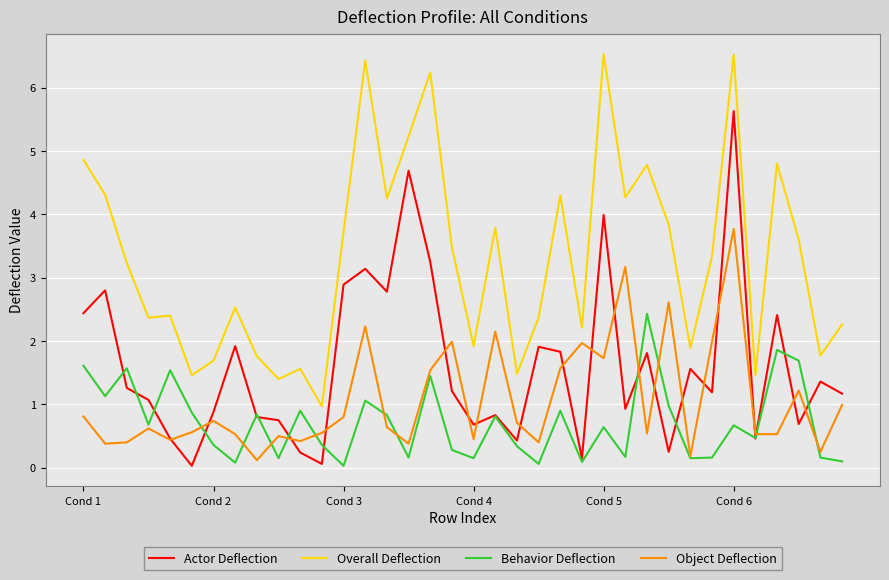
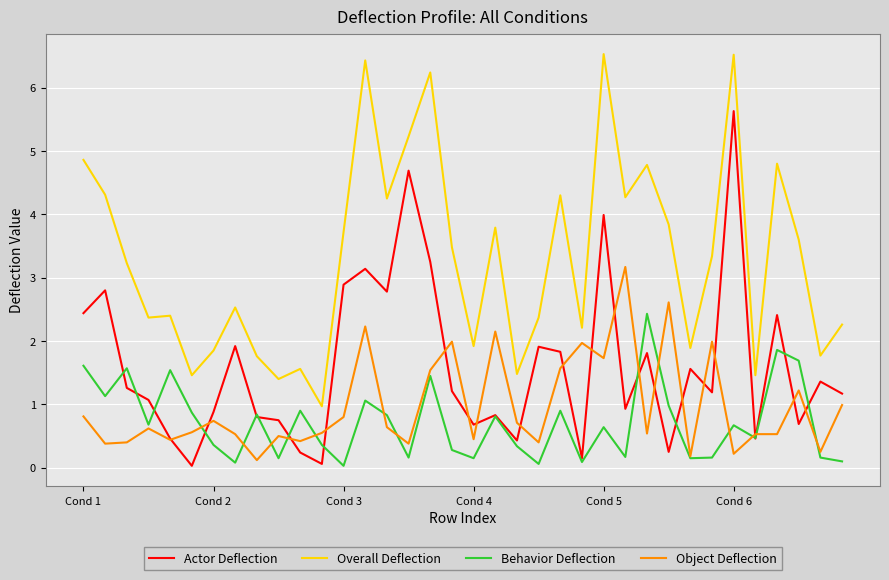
Overall Deflection, Cond 2: 1.7 -> 1.9
Object Deflection, Cond 6: 3.8 -> 0.2
